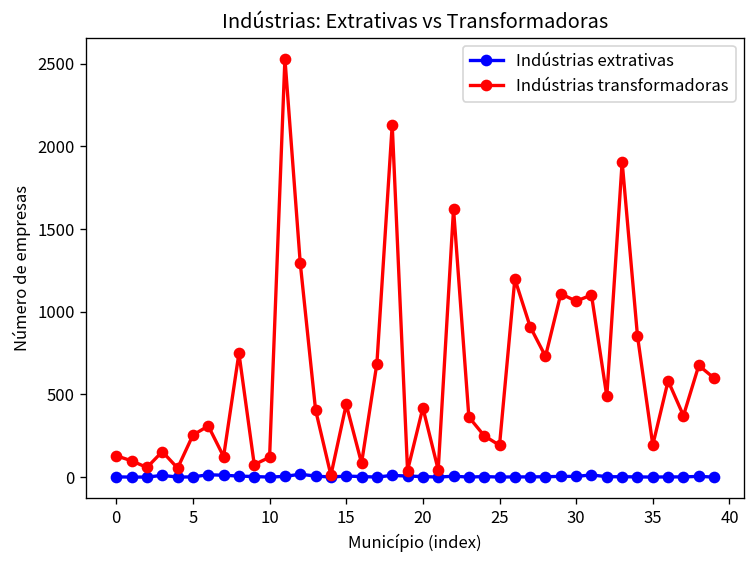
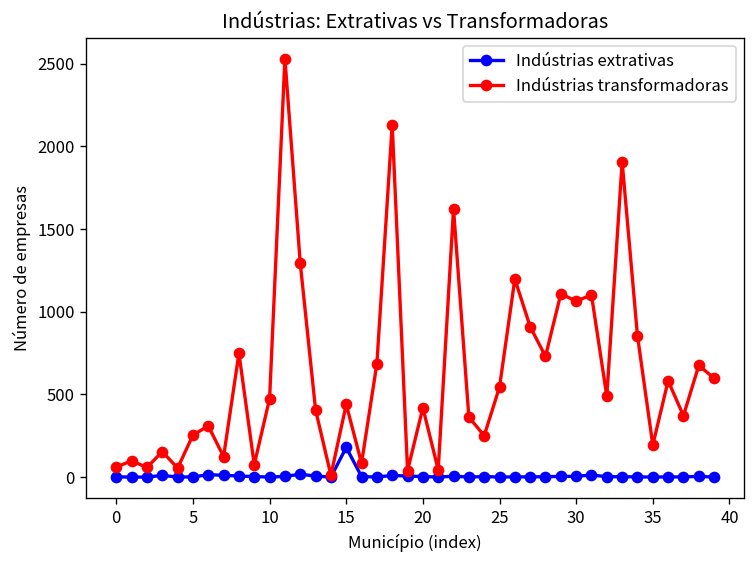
Indústrias transformadoras, 0: 130 -> 60
Indústrias transformadoras, 10: 120 -> 470
Indústrias extrativas, 15: 10 -> 180
Indústrias transformadoras, 25: 190 -> 540
